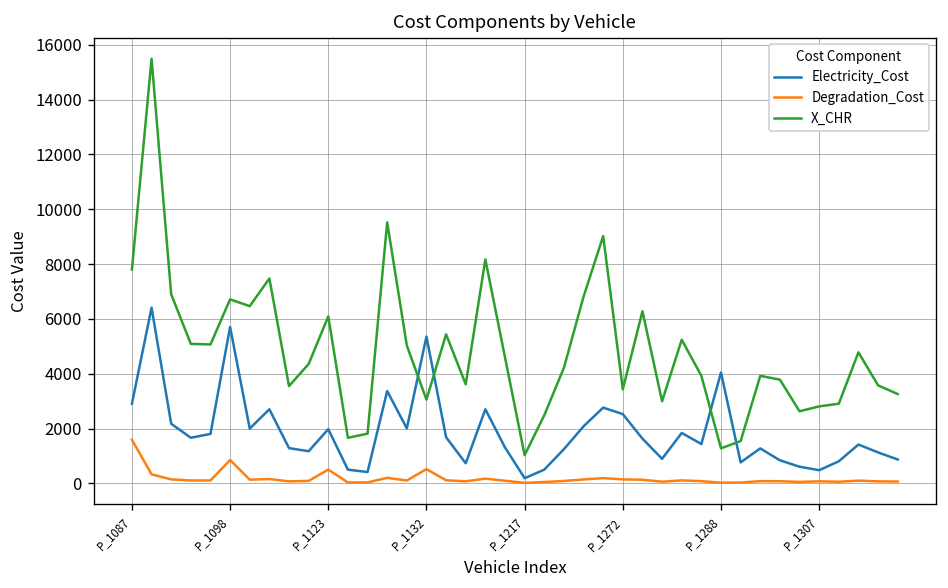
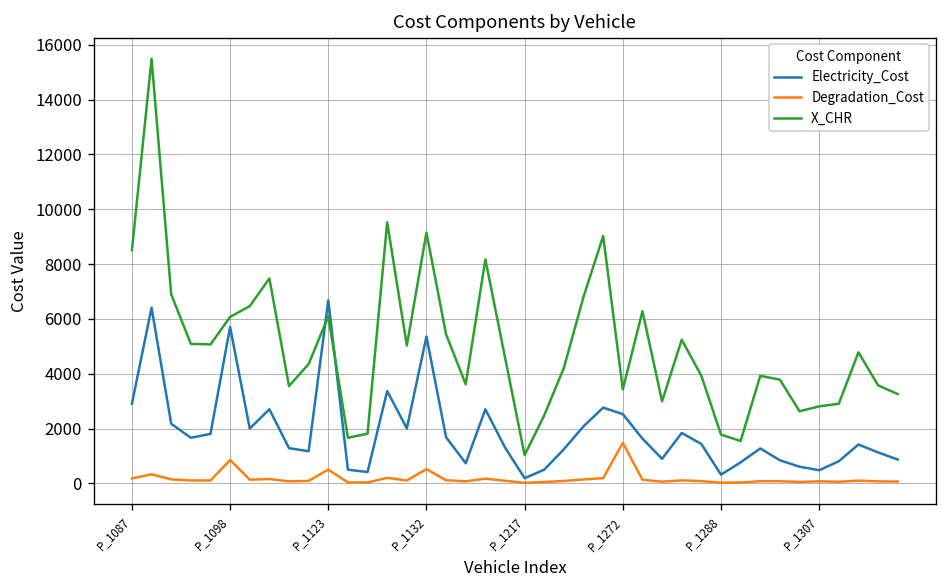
Degradation_Cost, P_1087: 1600 -> 200
X_CHR, P_1087: 7800 -> 8500
X_CHR, P_1098: 6700 -> 6100
Electricity_Cost, P_1123: 2000 -> 6700
X_CHR, P_1132: 3100 -> 9100
Degradation_Cost, P_1272: 100 -> 1500
Electricity_Cost, P_1288: 4000 -> 300
X_CHR, P_1288: 1300 -> 1800
